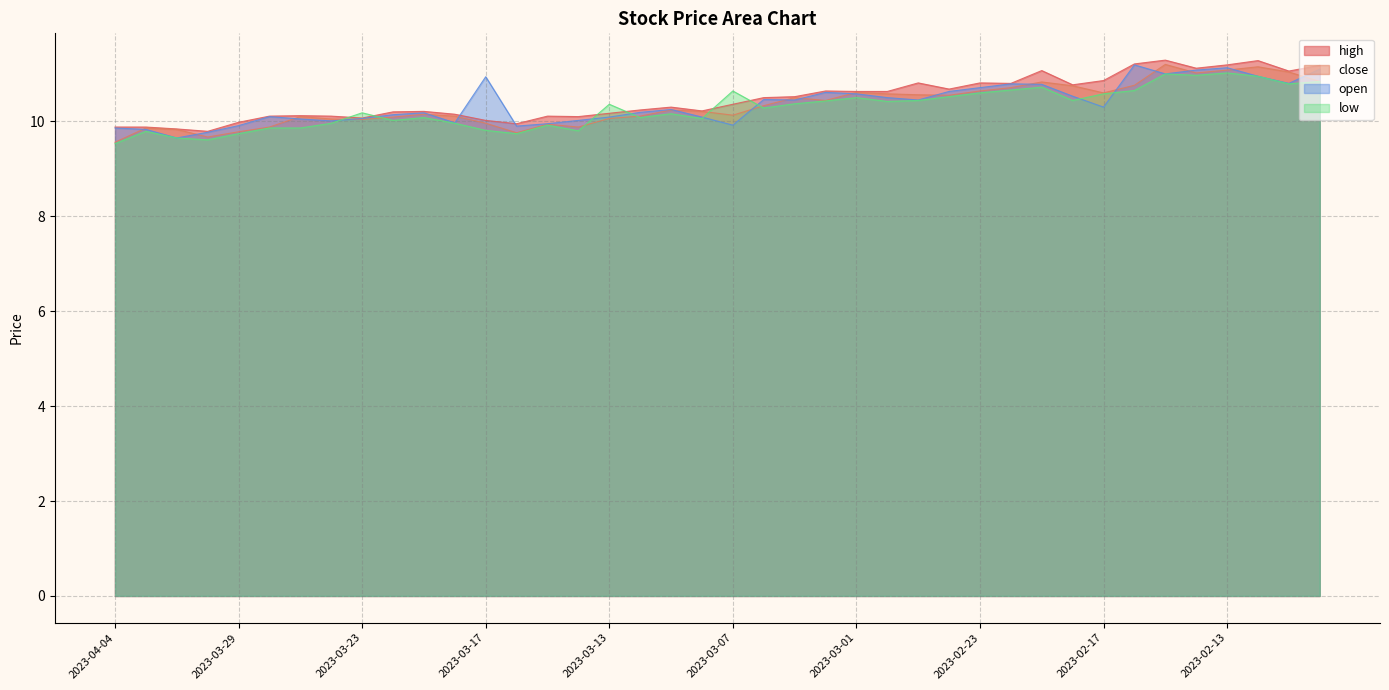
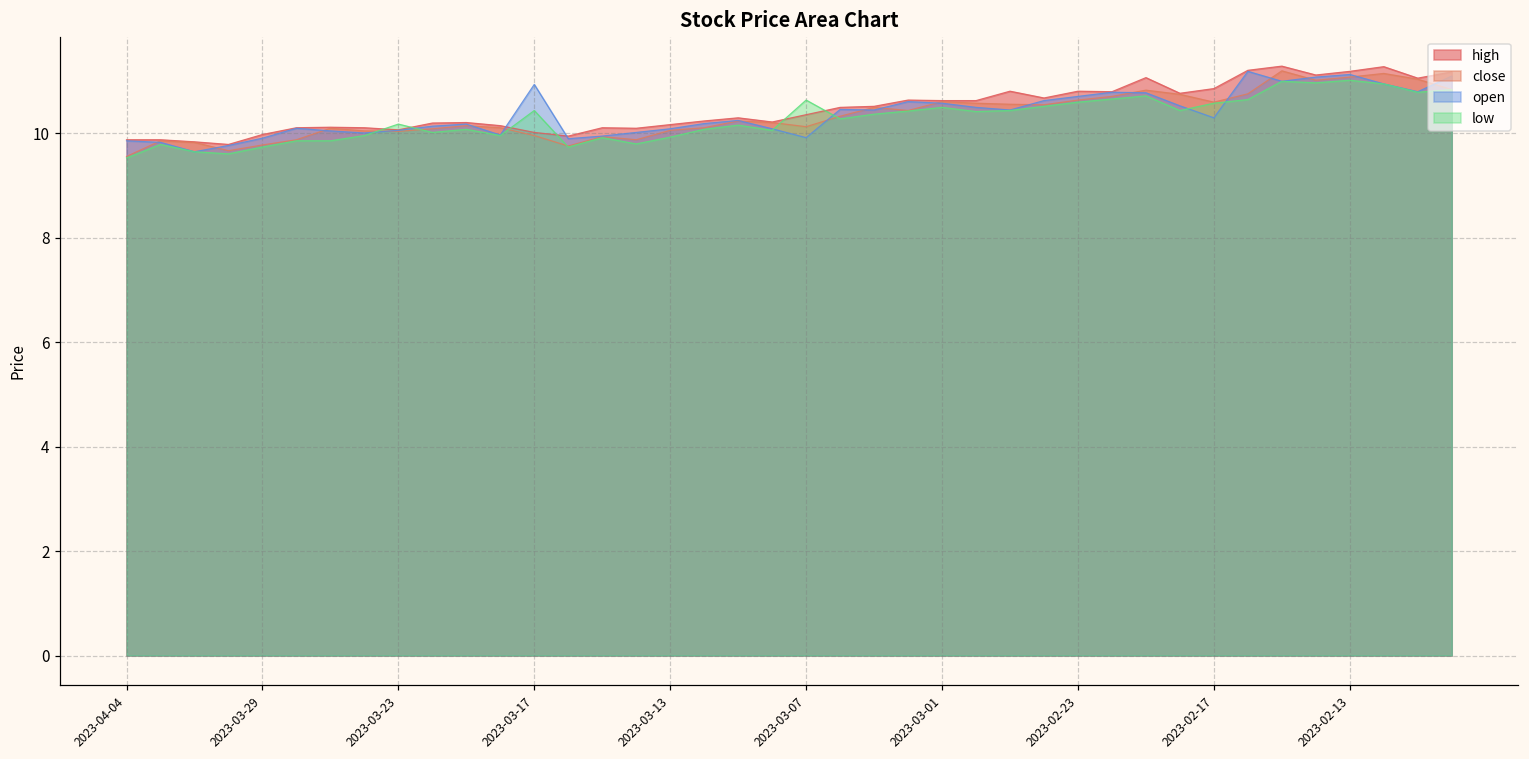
low, 2023-03-17: 9.8 -> 10.4
low, 2023-03-13: 10.4 -> 9.9
